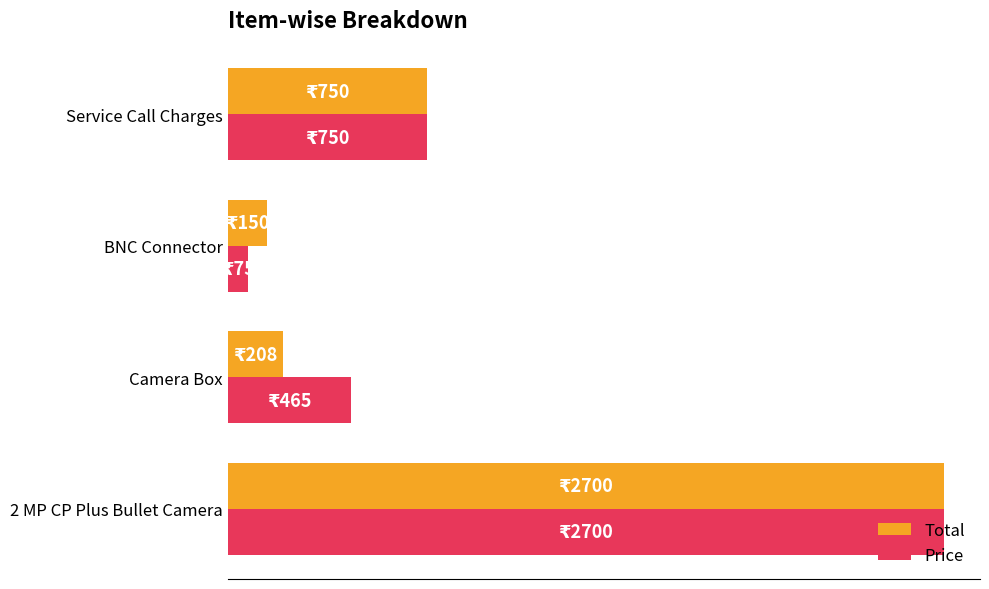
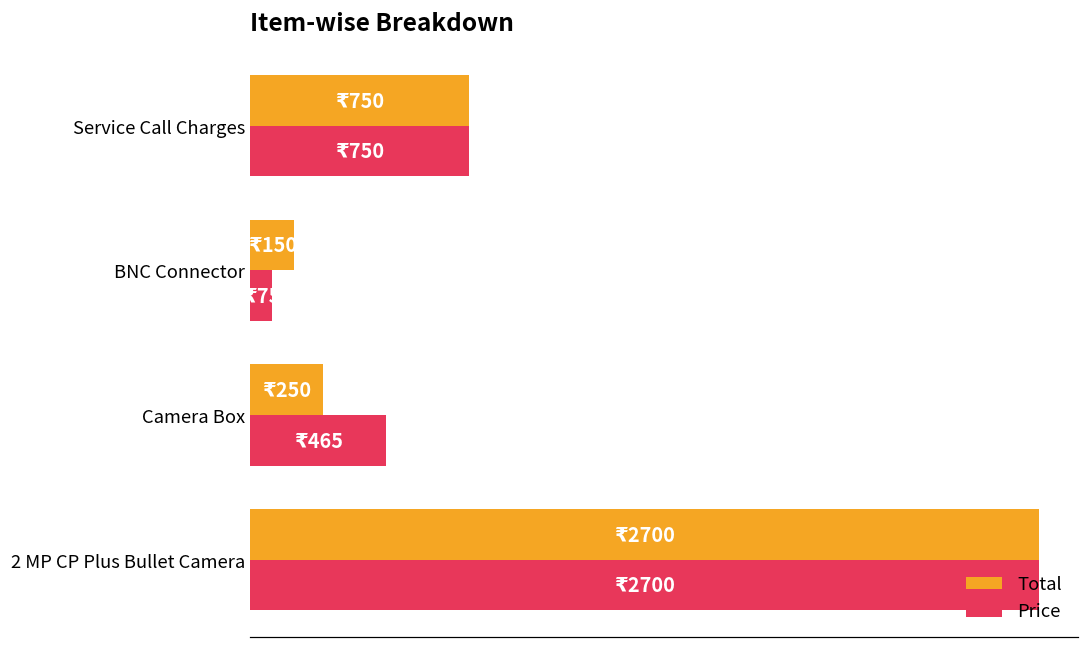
Total, Camera Box: 208 -> 250
